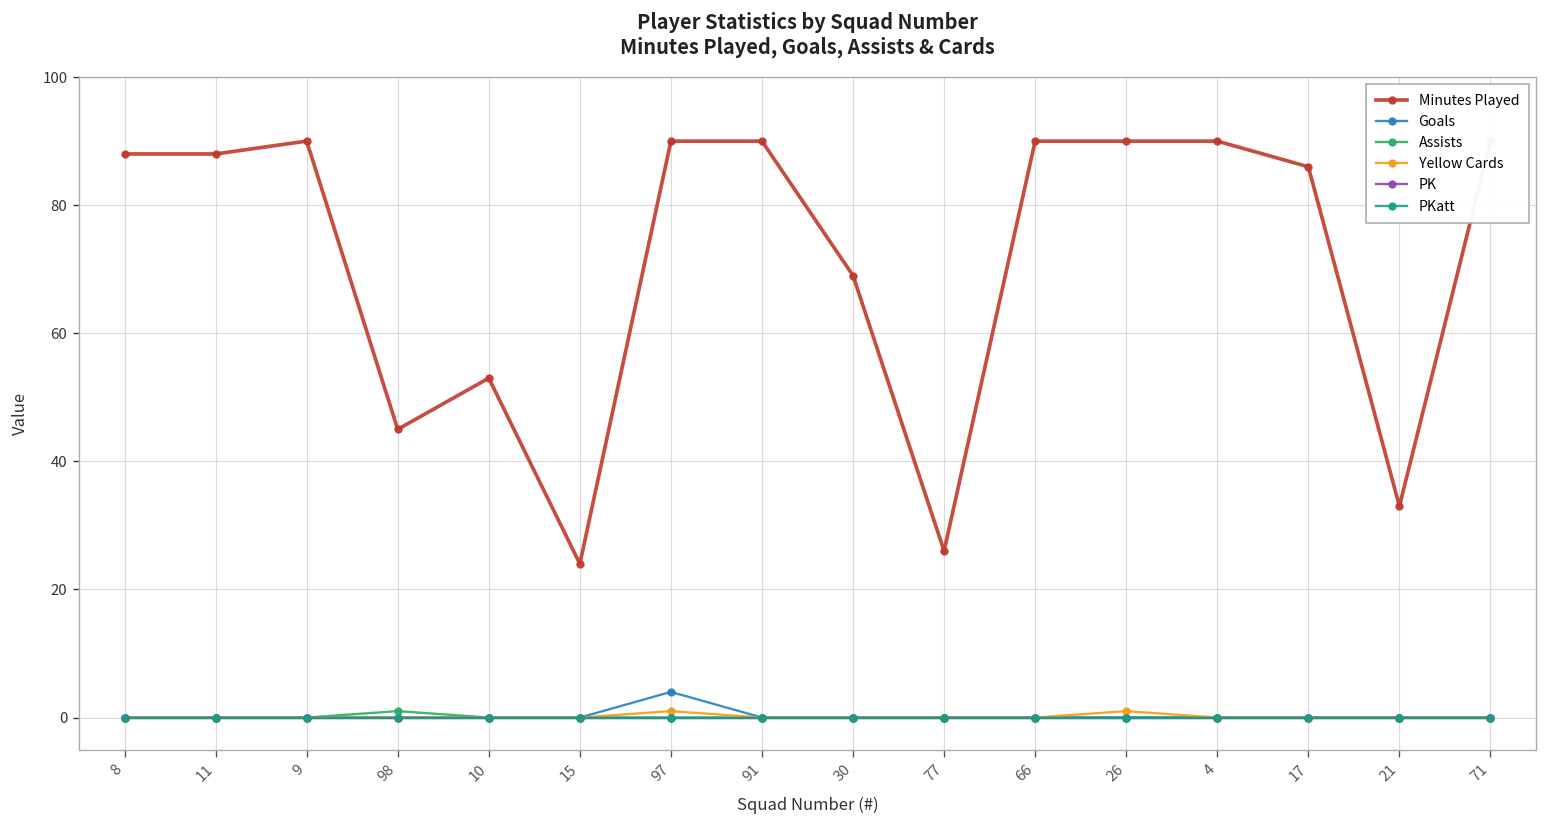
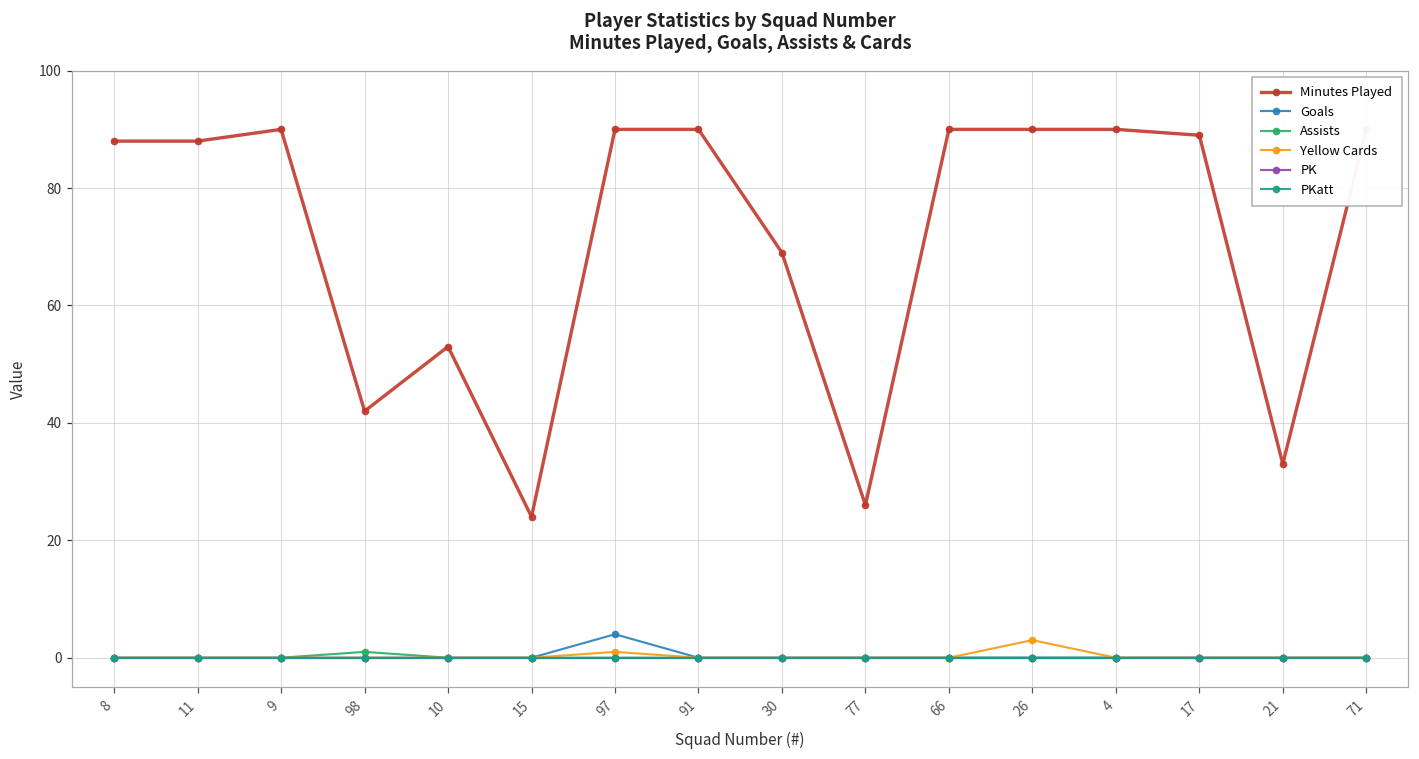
Minutes Played, 98: 45 -> 42
Yellow Cards, 26: 1 -> 3
Minutes Played, 17: 86 -> 89
